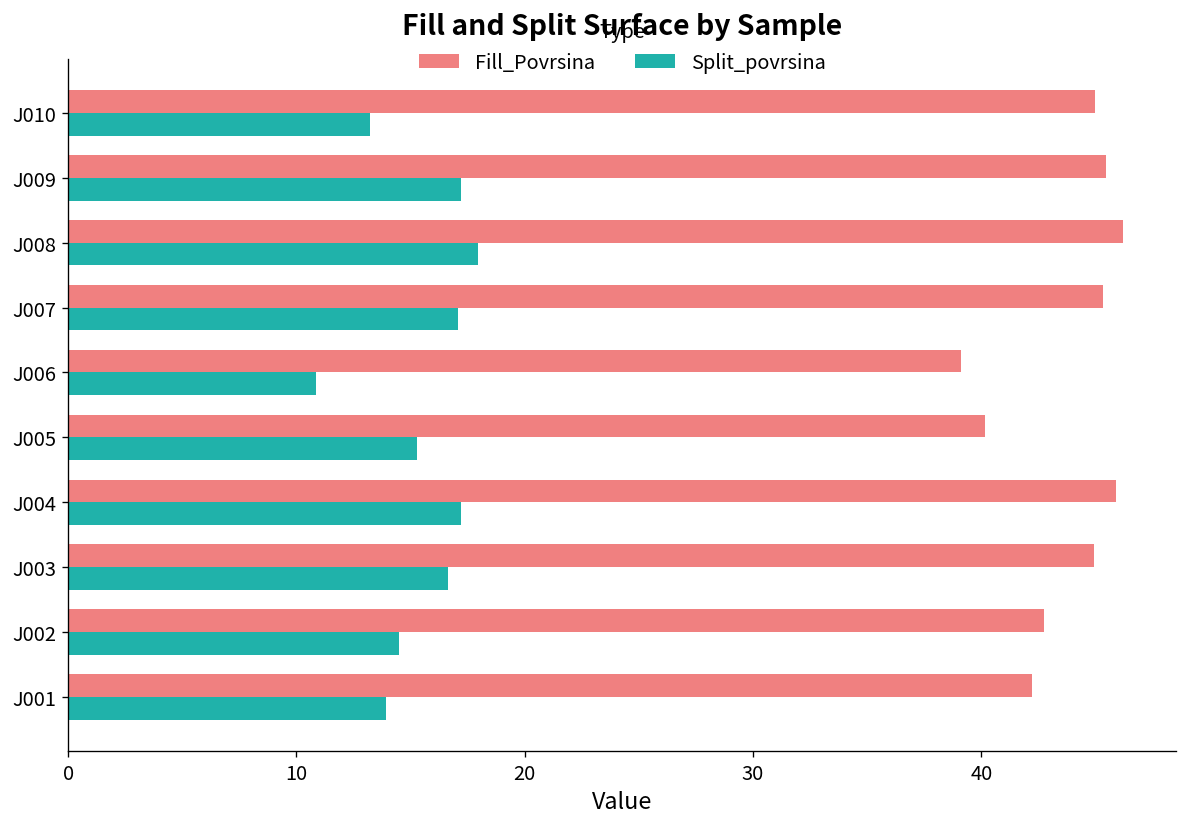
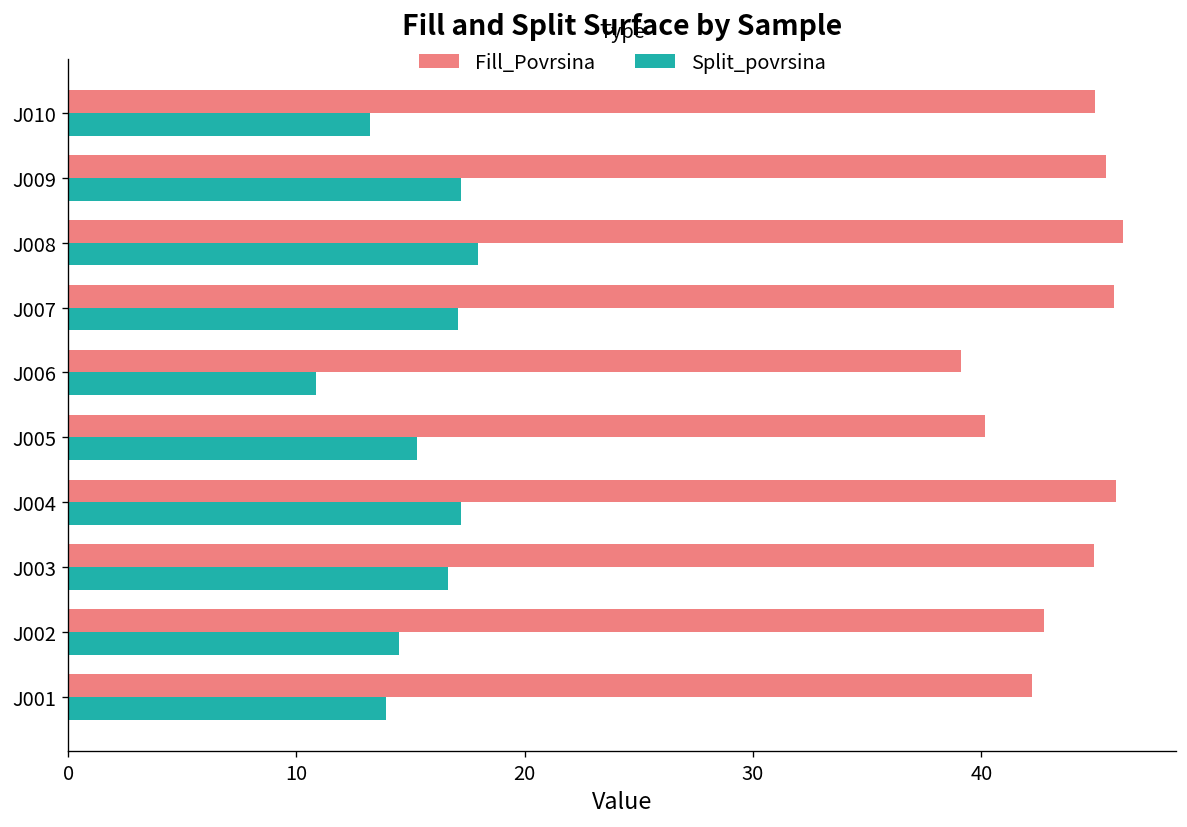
Fill_Povrsina, J007: 45.3 -> 45.8
